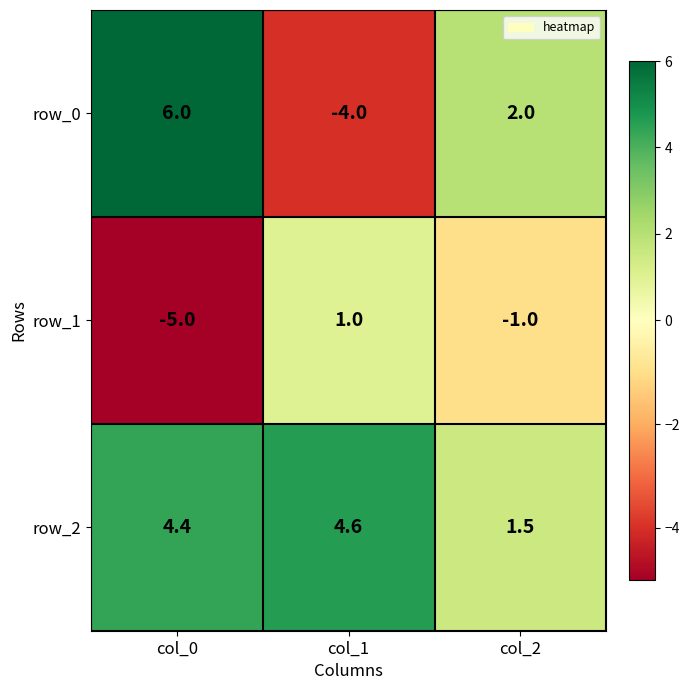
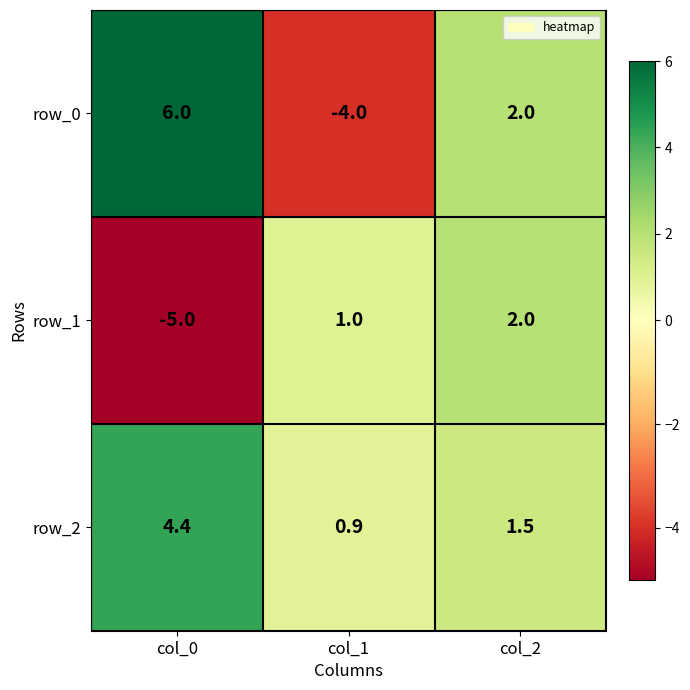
row_1, col_2: -1.0 -> 2.0
row_2, col_1: 4.6 -> 0.9
